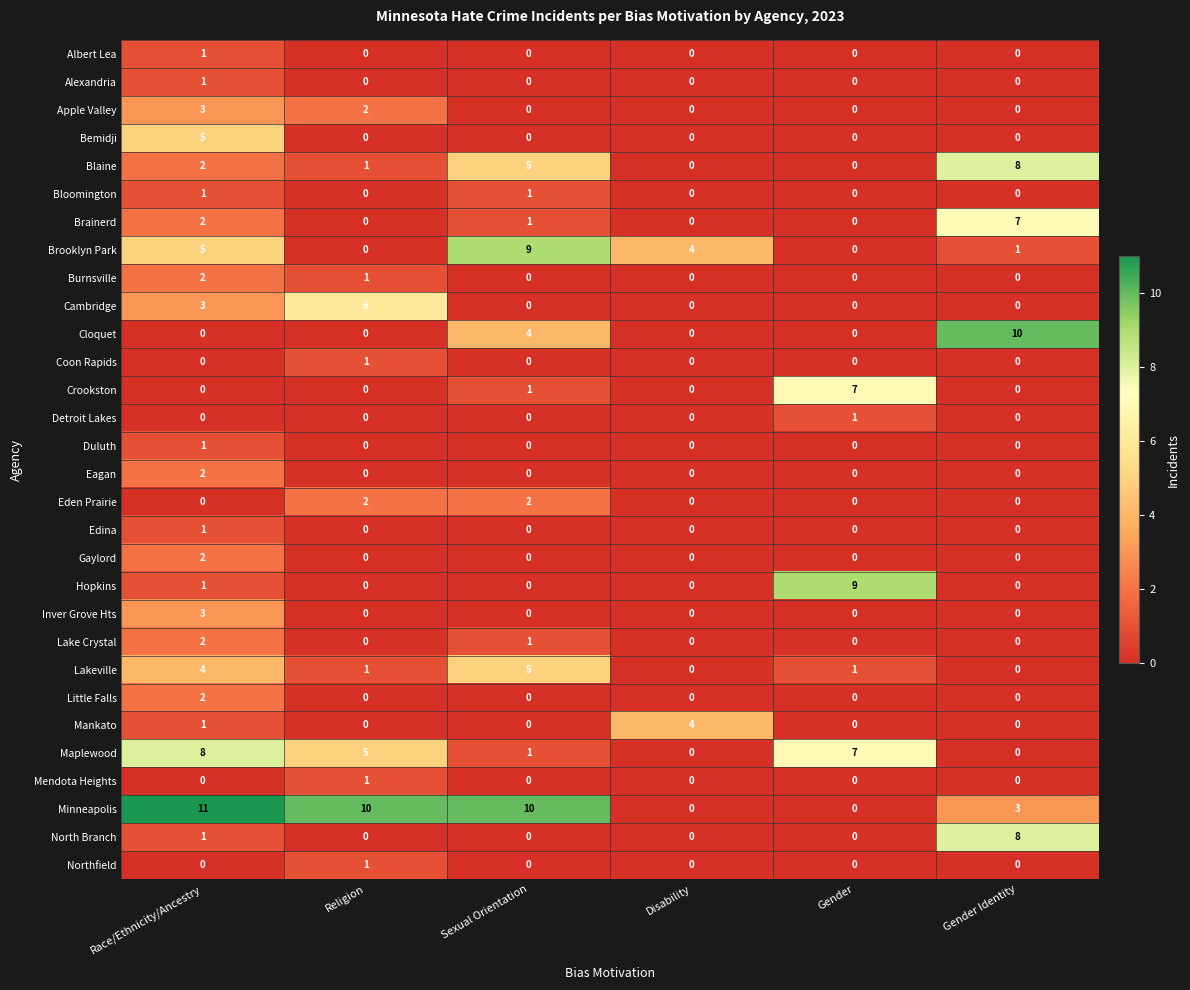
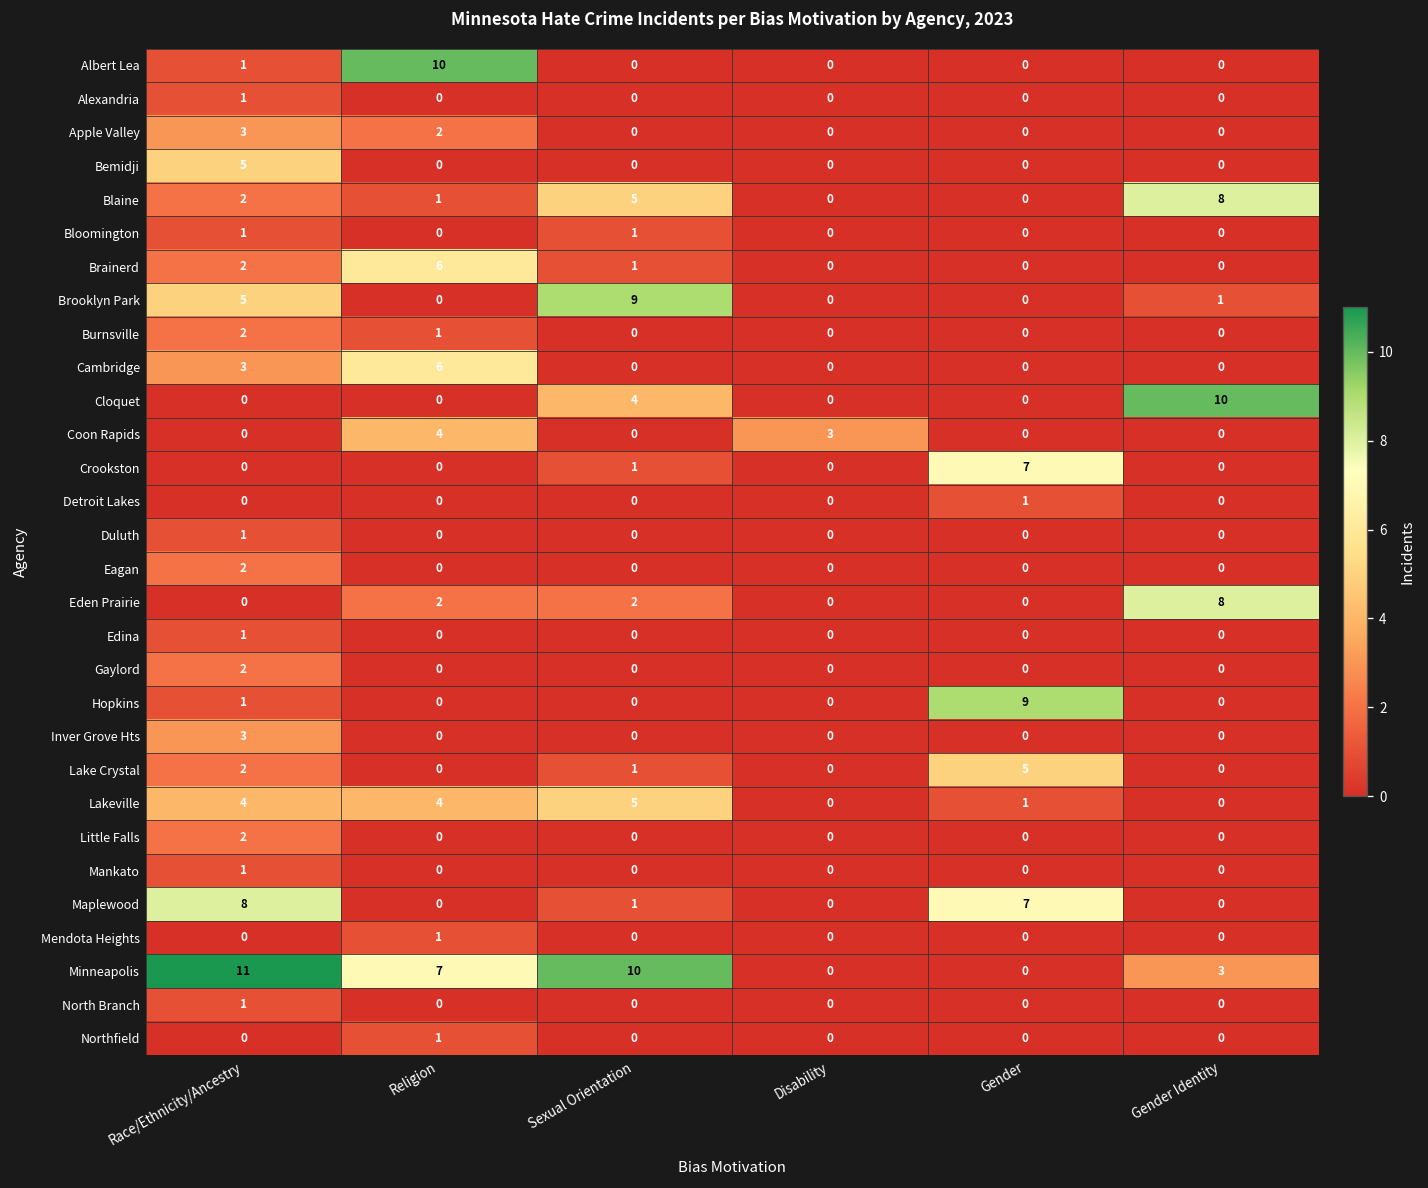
Albert Lea, Religion: 0 -> 10
Brainerd, Religion: 0 -> 6
Brainerd, Gender Identity: 7 -> 0
Brooklyn Park, Disability: 4 -> 0
Coon Rapids, Religion: 1 -> 4
Coon Rapids, Disability: 0 -> 3
Eden Prairie, Gender Identity: 0 -> 8
Lake Crystal, Gender: 0 -> 5
Lakeville, Religion: 1 -> 4
Mankato, Disability: 4 -> 0
Maplewood, Religion: 5 -> 0
Minneapolis, Religion: 10 -> 7
North Branch, Gender Identity: 8 -> 0
